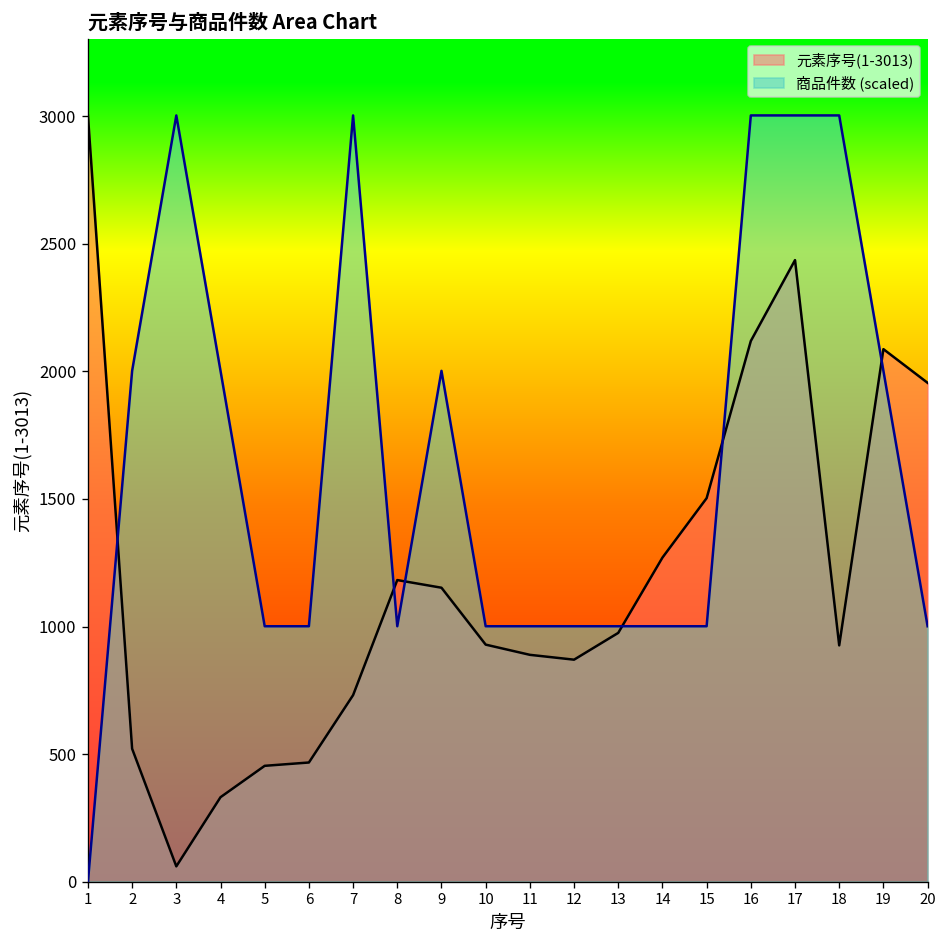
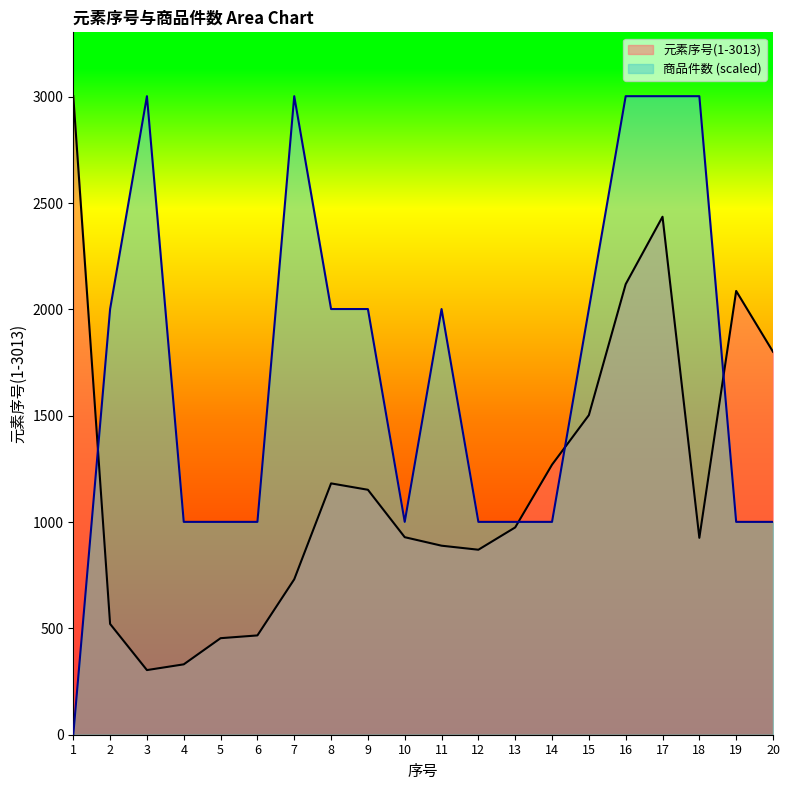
元素序号(1-3013), 3: 60 -> 300
商品件数 (scaled), 4: 2000 -> 1000
商品件数 (scaled), 8: 1000 -> 2000
商品件数 (scaled), 11: 1000 -> 2000
商品件数 (scaled), 15: 1000 -> 2000
商品件数 (scaled), 19: 2000 -> 1000
元素序号(1-3013), 20: 1960 -> 1800
